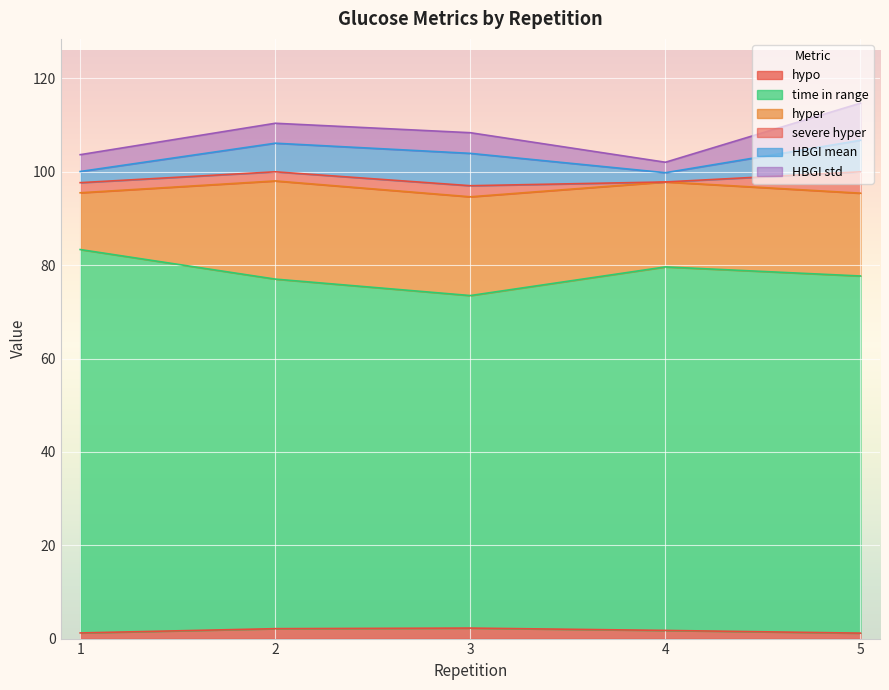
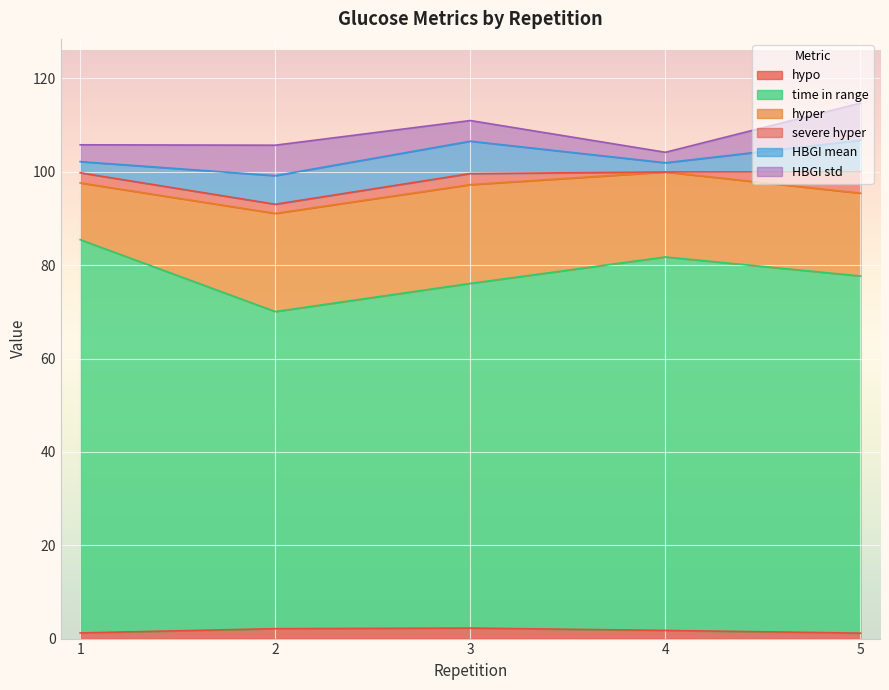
time in range, 1: 82 -> 84
time in range, 2: 75 -> 68
HBGI std, 2: 4 -> 7
time in range, 3: 71 -> 74
time in range, 4: 78 -> 80
